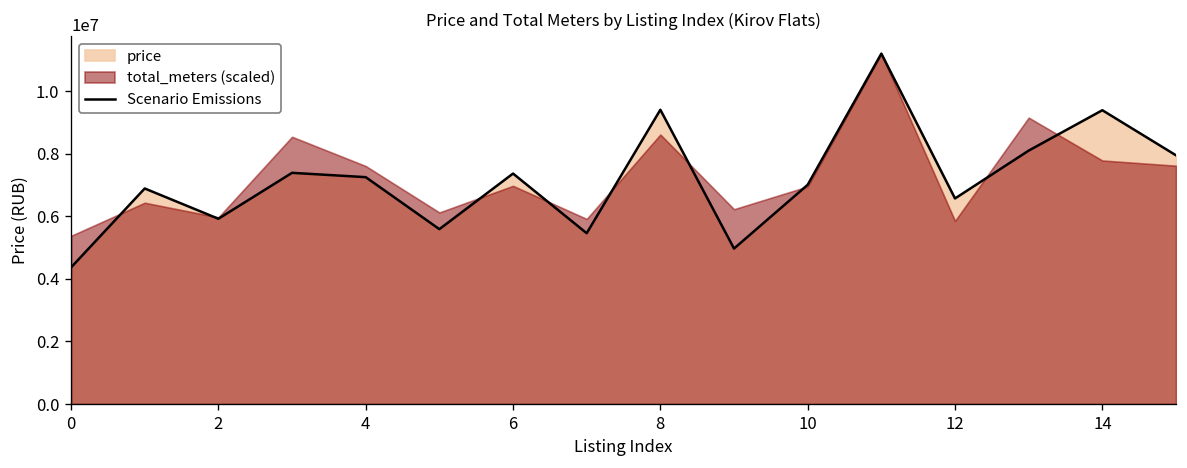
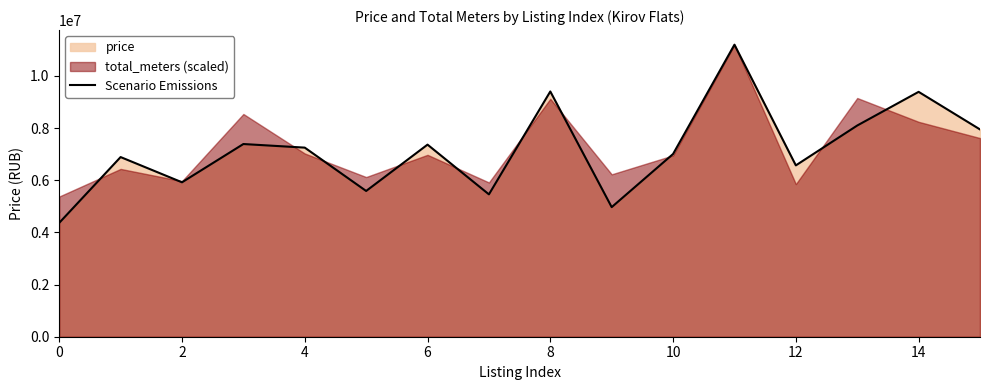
total_meters (scaled), 4: 7600000 -> 7000000
total_meters (scaled), 8: 8600000 -> 9100000
total_meters (scaled), 14: 7800000 -> 8200000
